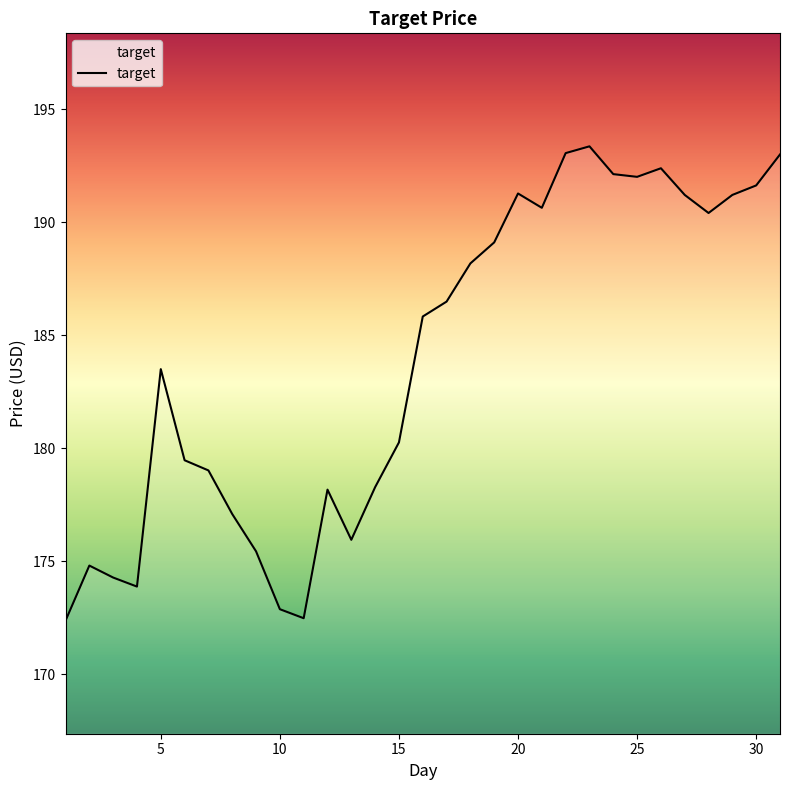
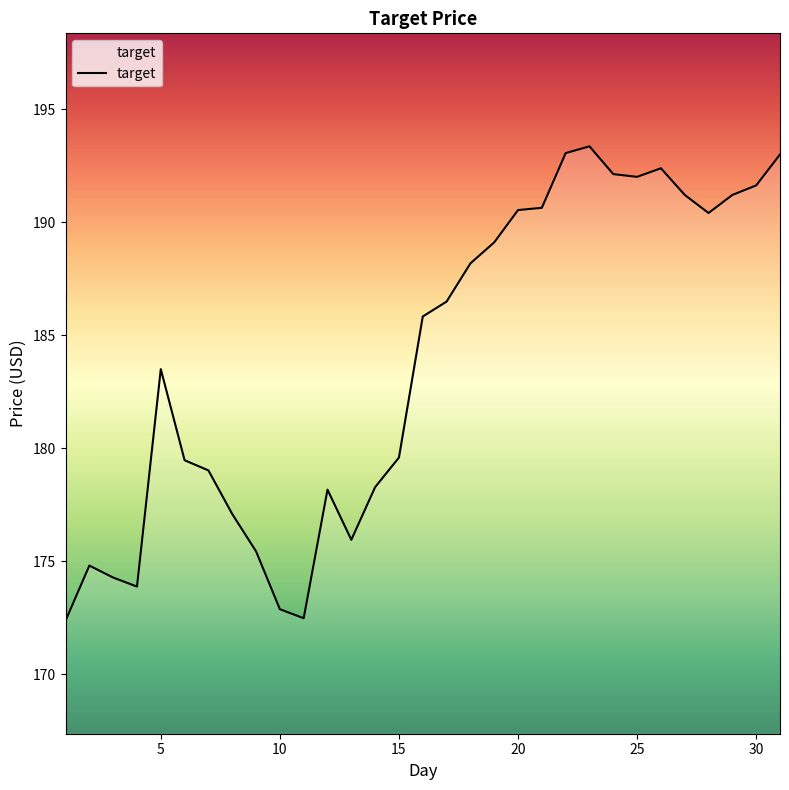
15: 180.3 -> 179.6
20: 191.3 -> 190.5
